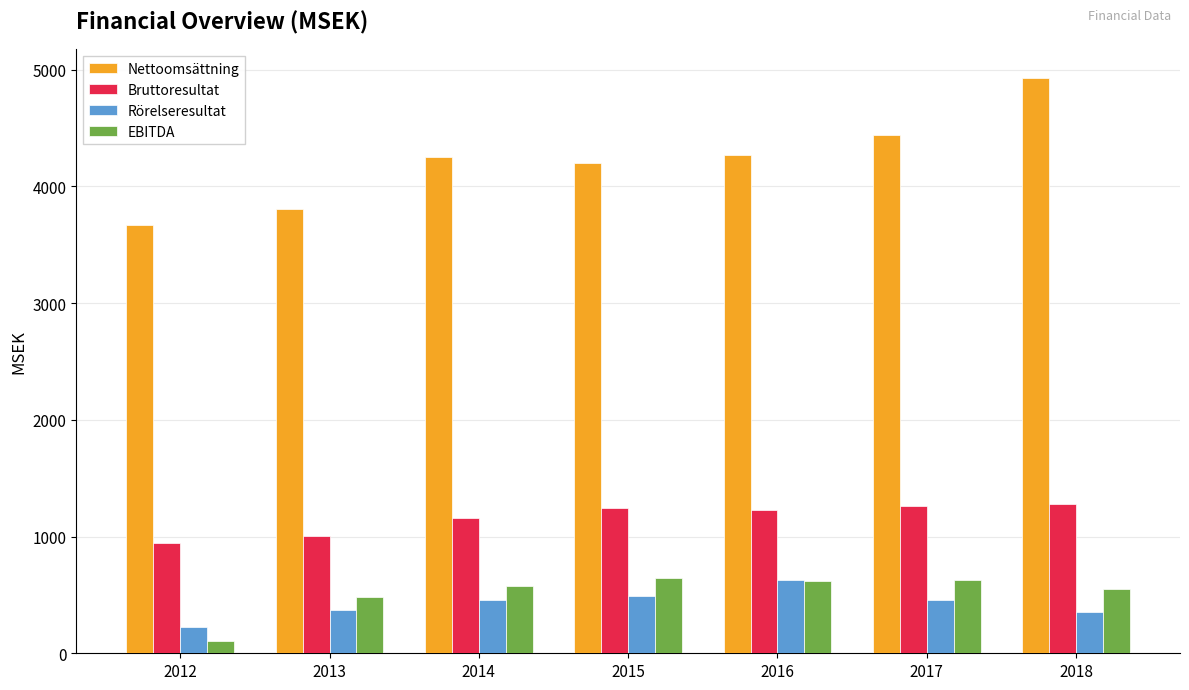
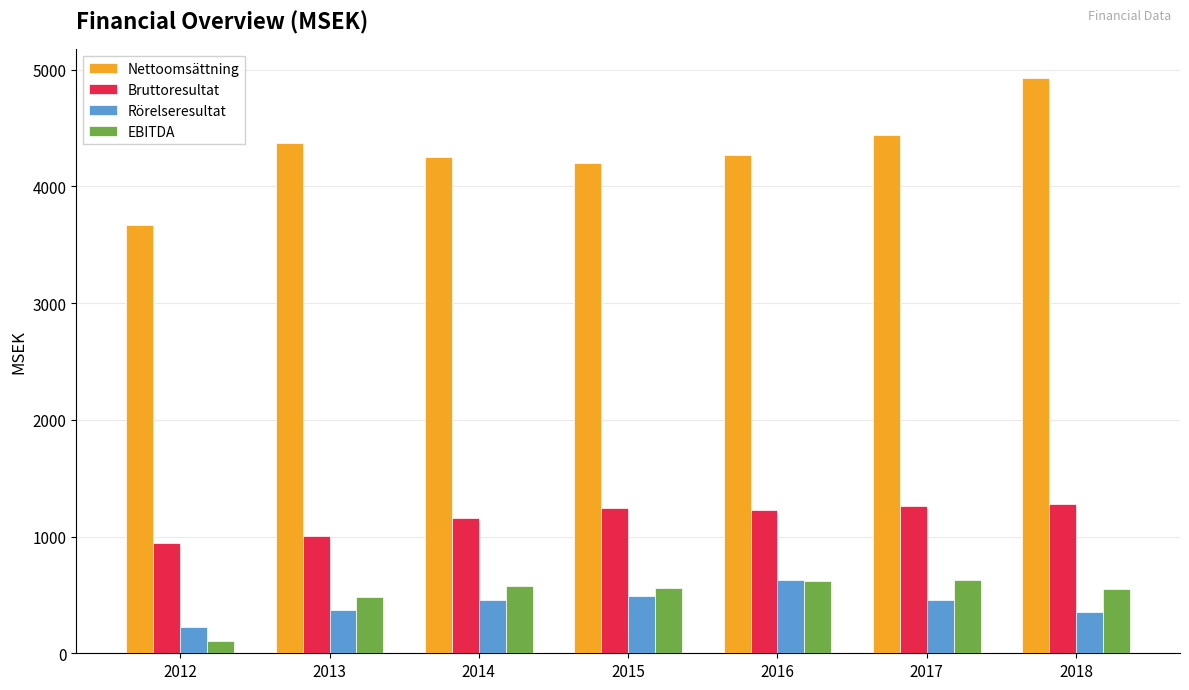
Nettoomsättning, 2013: 3800 -> 4370
EBITDA, 2015: 650 -> 560
